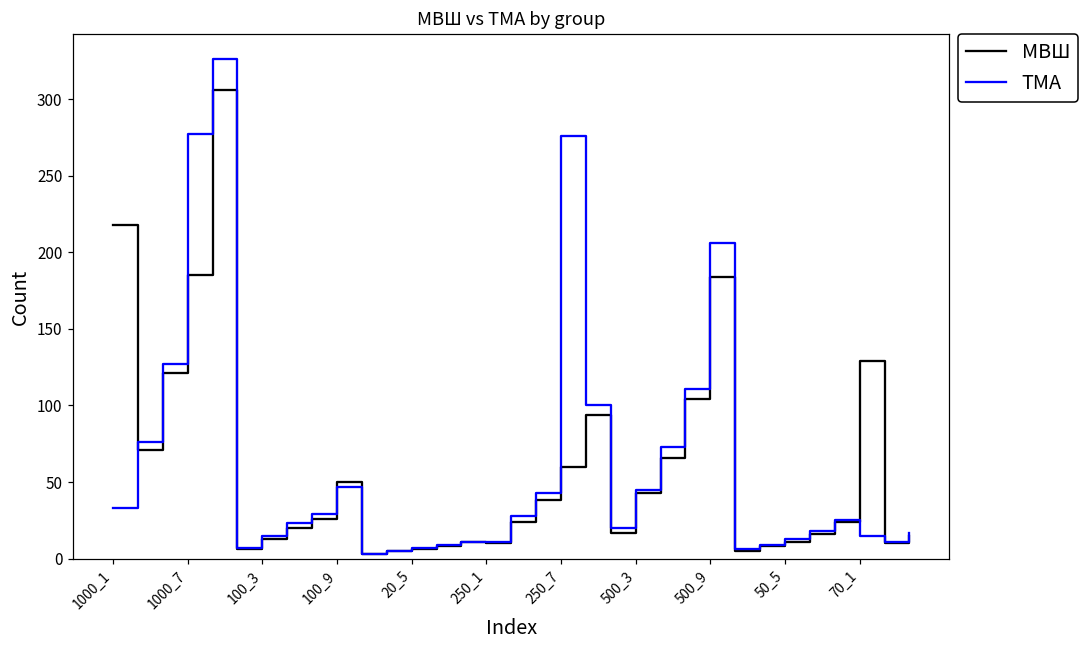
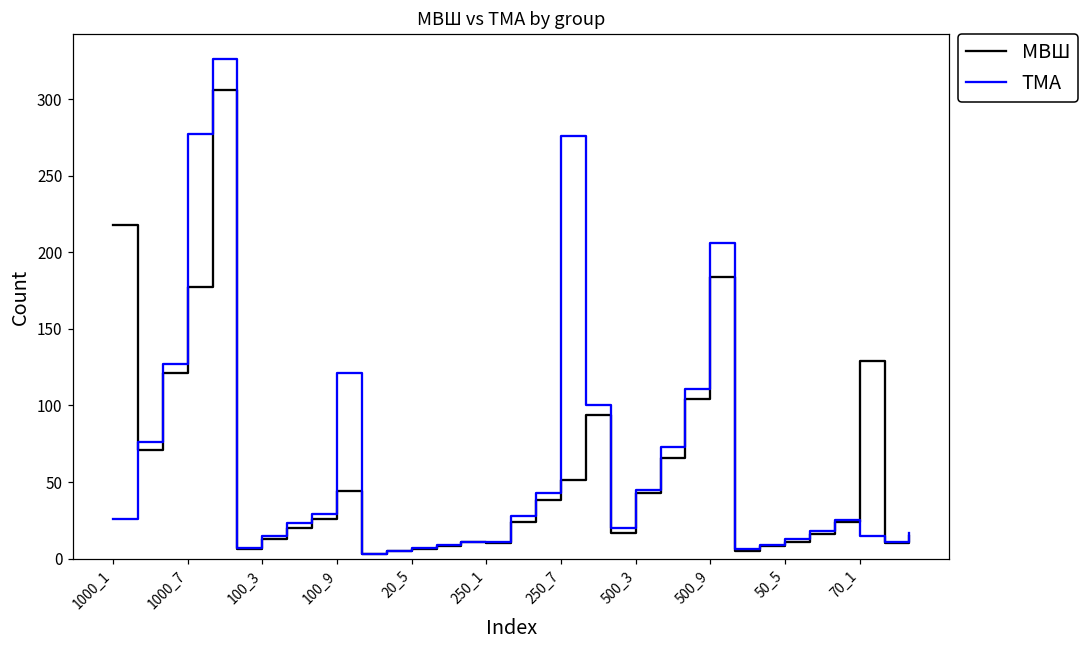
ТМА, 1000_1: 33 -> 26
МВШ, 1000_7: 185 -> 177
МВШ, 100_9: 50 -> 44
ТМА, 100_9: 47 -> 121
МВШ, 250_7: 60 -> 51
